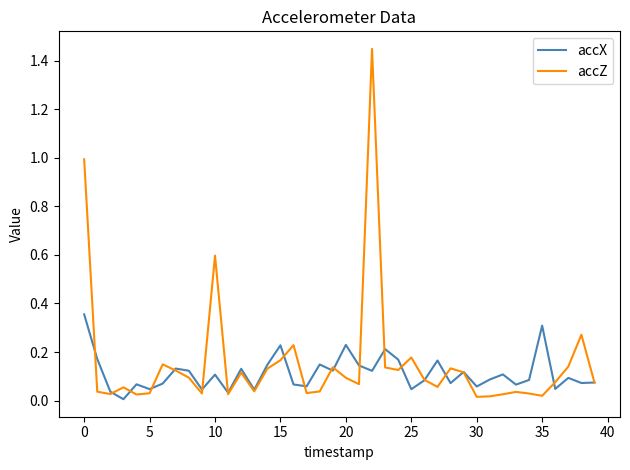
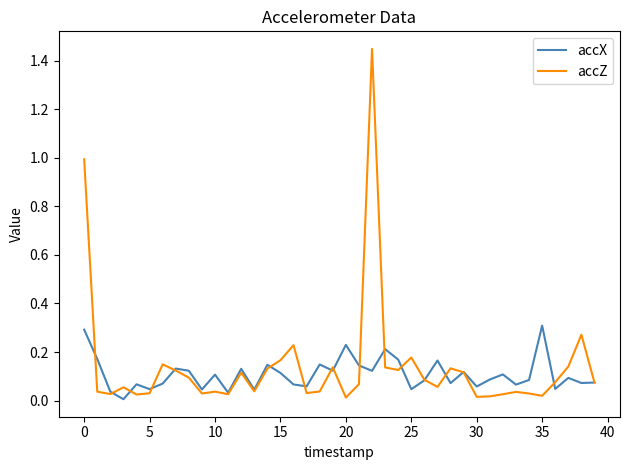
accX, 0: 0.36 -> 0.29
accZ, 10: 0.60 -> 0.04
accX, 15: 0.23 -> 0.11
accZ, 20: 0.09 -> 0.01
